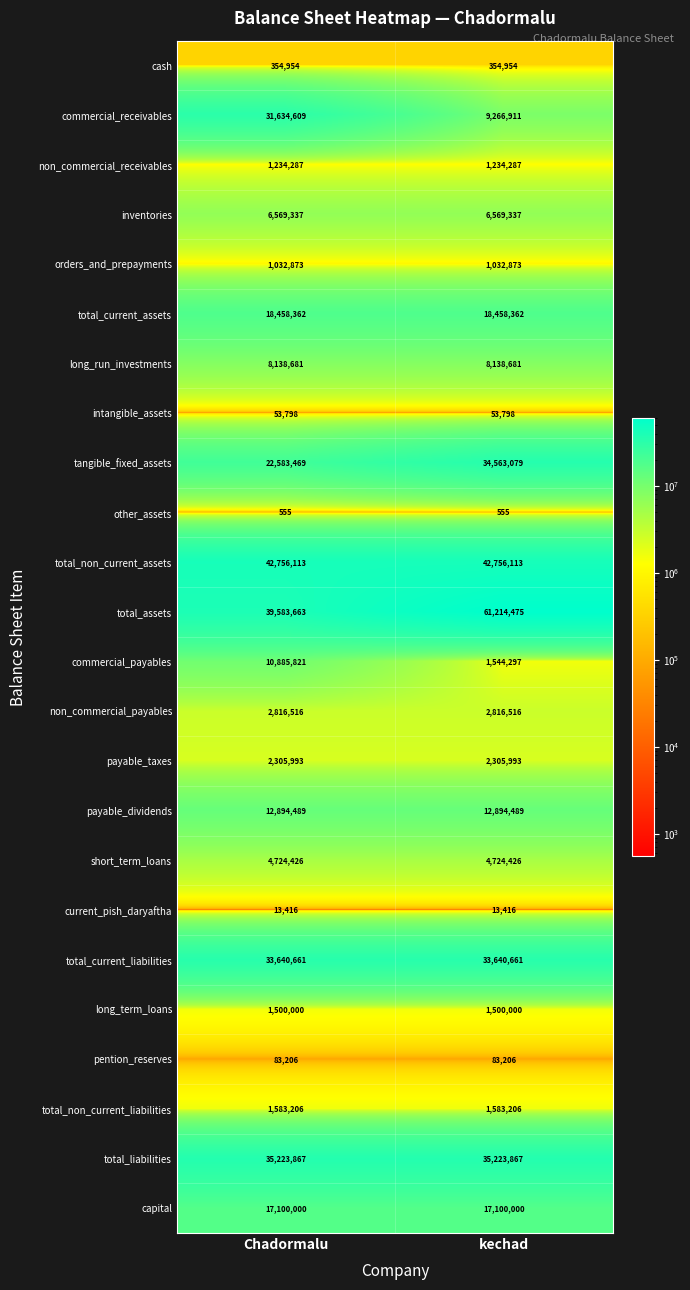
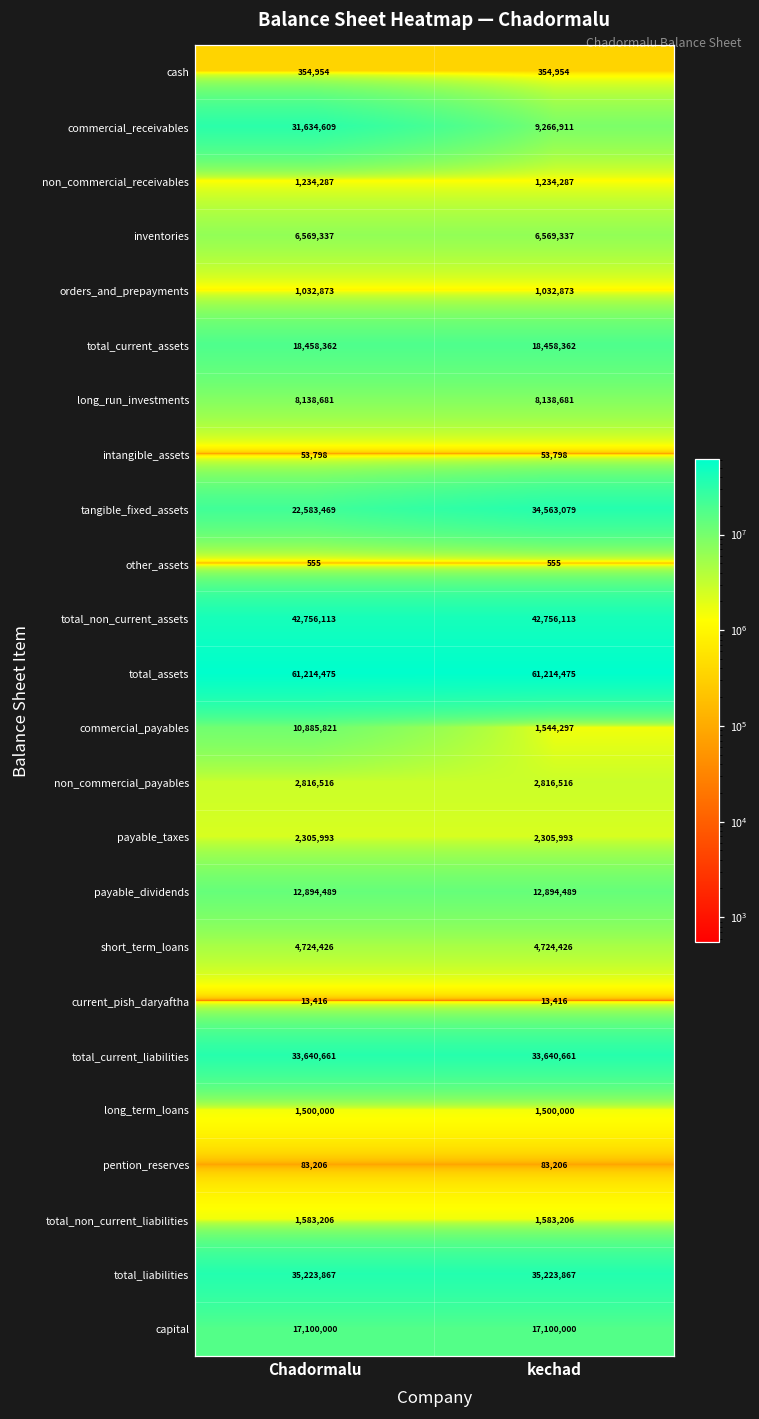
total_assets, Chadormalu: 39,583,663 -> 61,214,475
